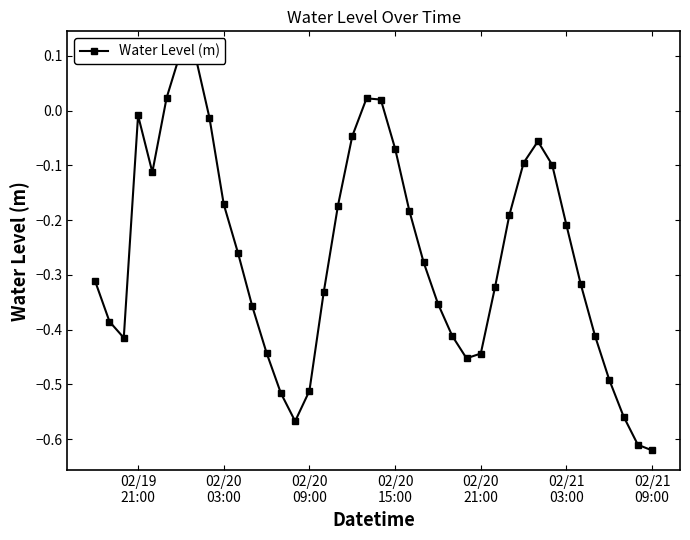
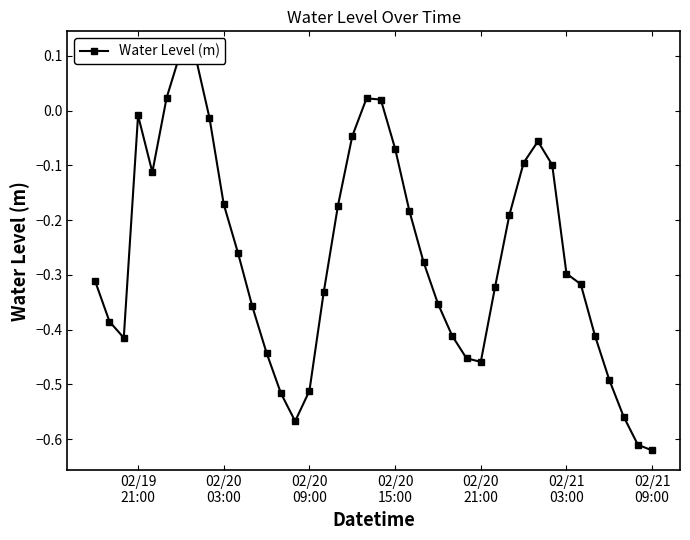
02/20 21:00: -0.44 -> -0.46
02/21 03:00: -0.21 -> -0.30
